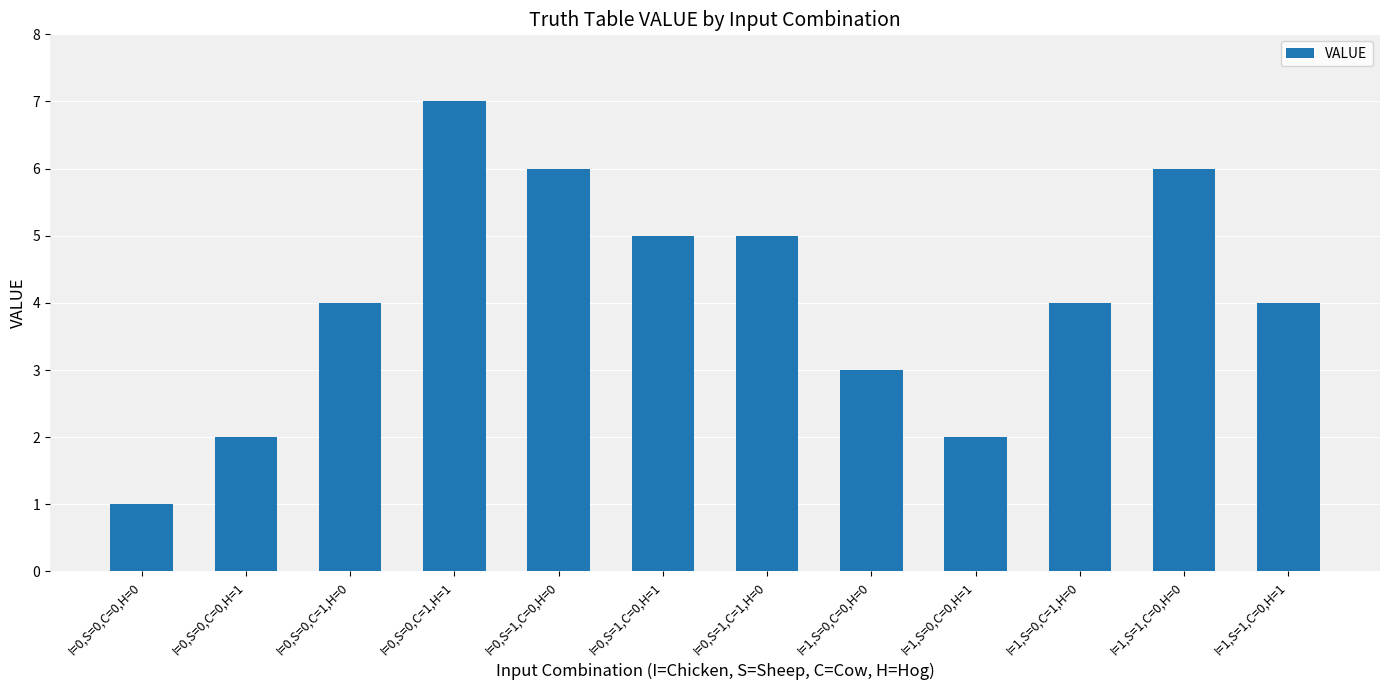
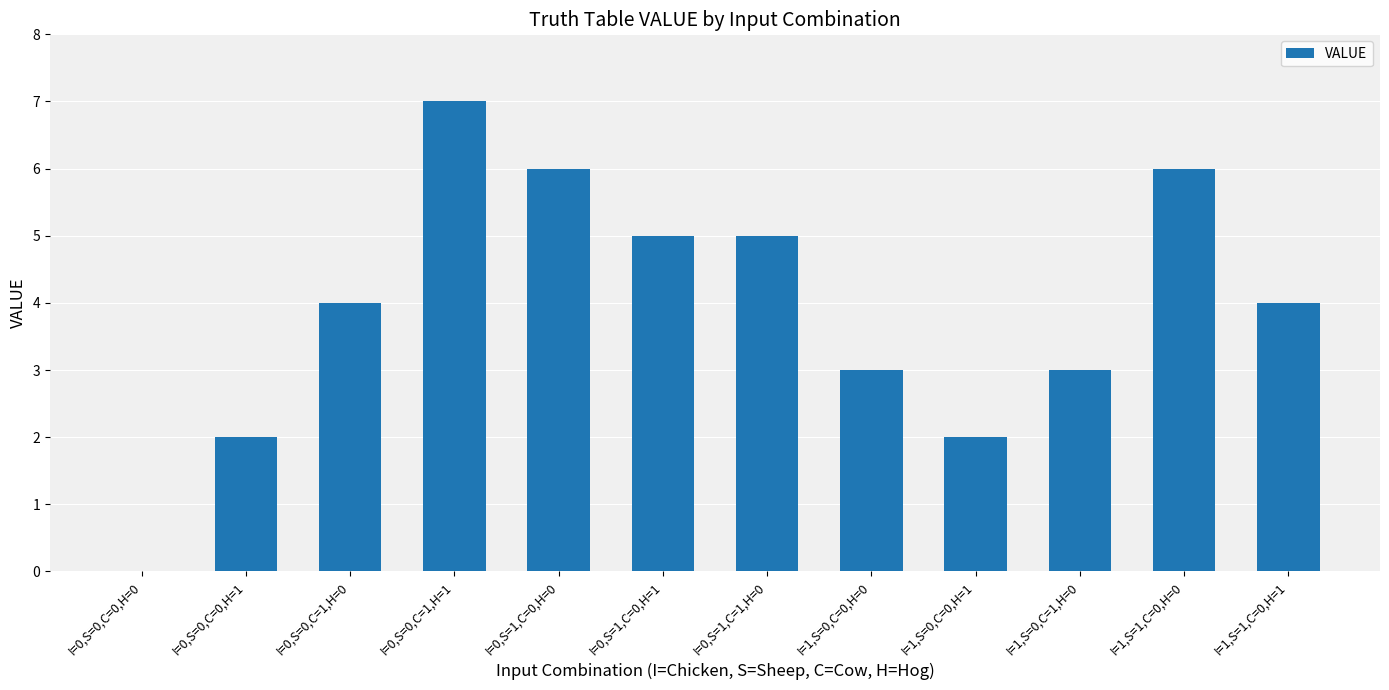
I=0,S=0,C=0,H=0: 1 -> 0
I=1,S=0,C=1,H=0: 4 -> 3
